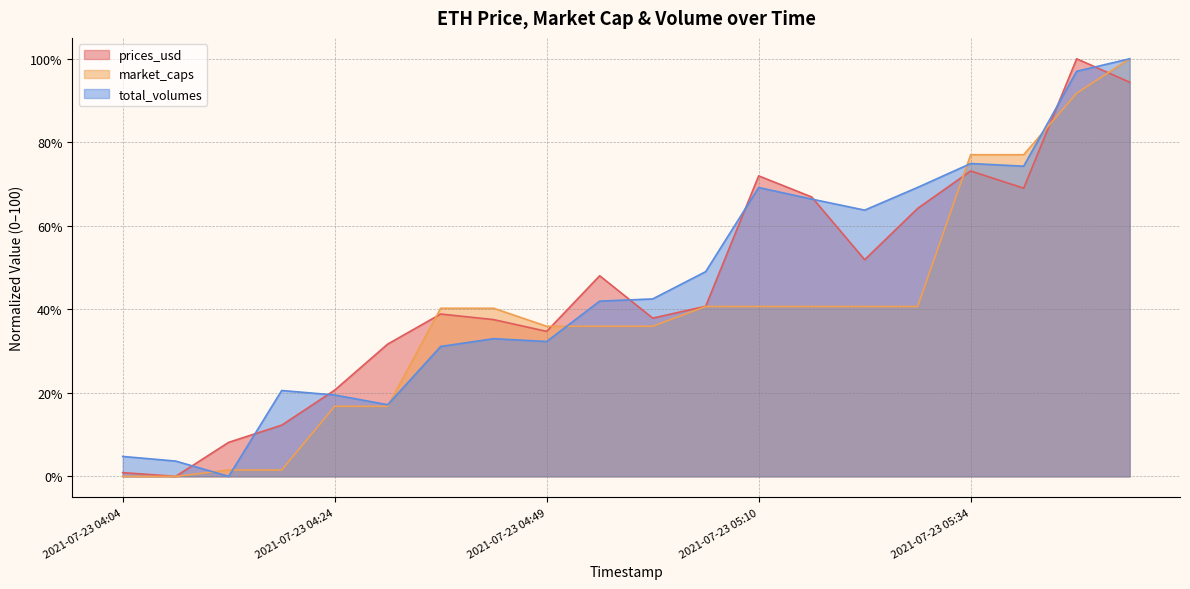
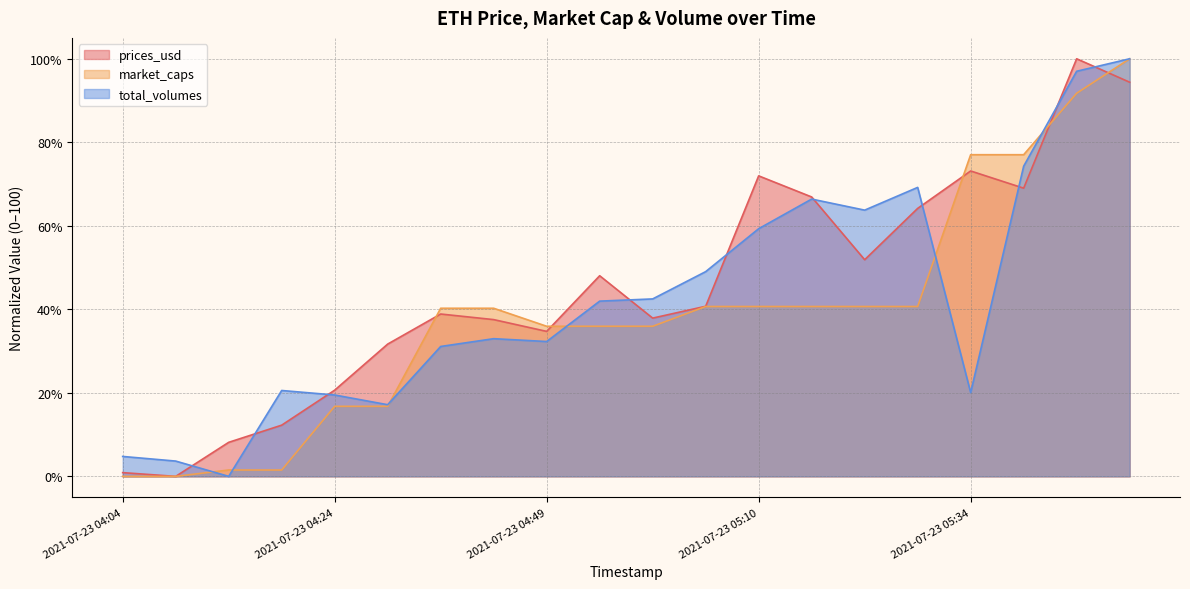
total_volumes, 2021-07-23 05:10: 69% -> 59%
total_volumes, 2021-07-23 05:34: 75% -> 20%
